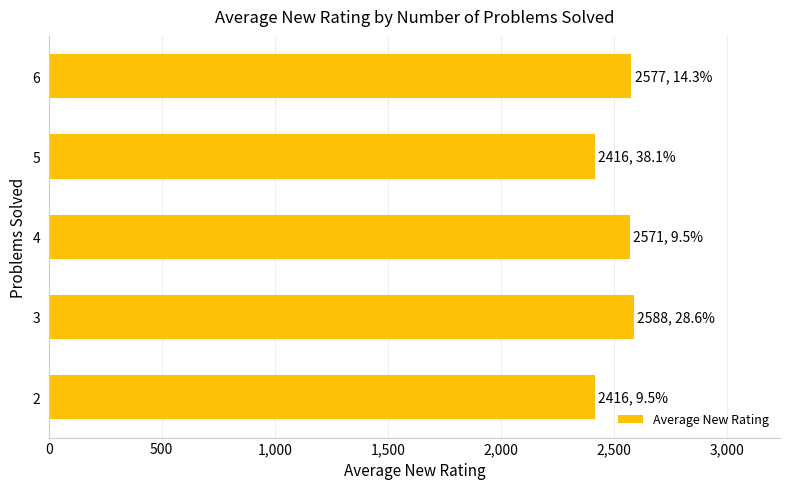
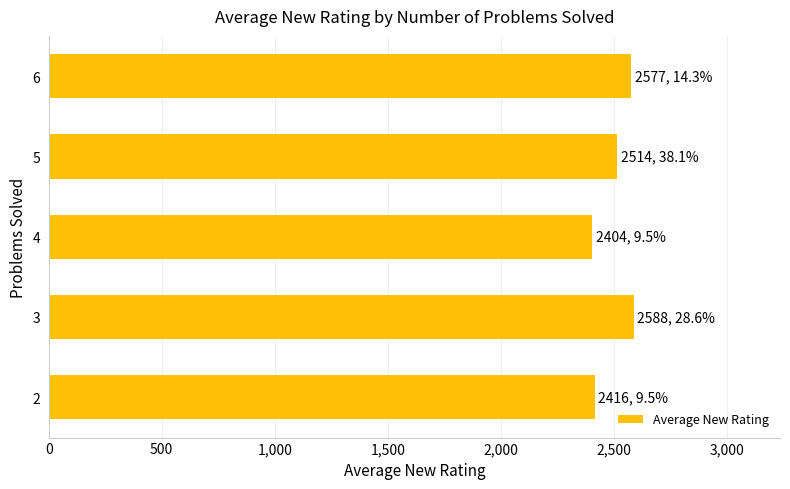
5: 2416, -> 2514,
4: 2571, -> 2404,
